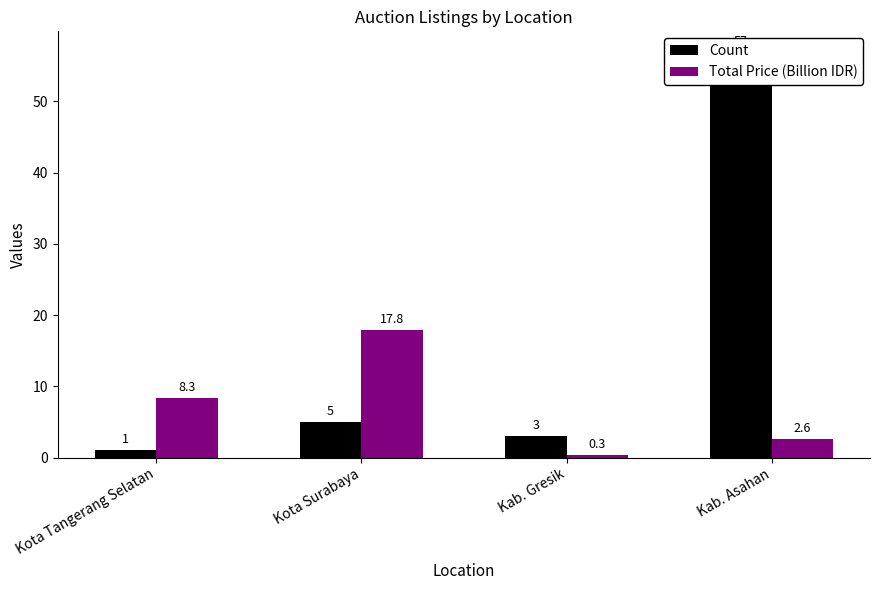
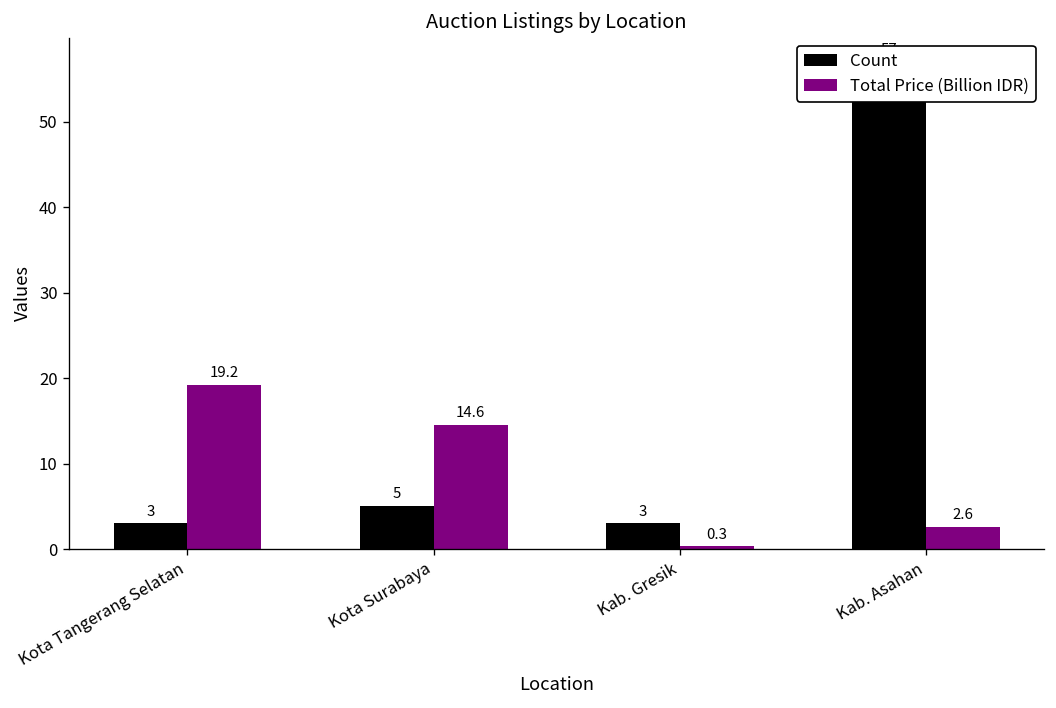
Count, Kota Tangerang Selatan: 1 -> 3
Total Price (Billion IDR), Kota Tangerang Selatan: 8.3 -> 19.2
Total Price (Billion IDR), Kota Surabaya: 17.8 -> 14.6
